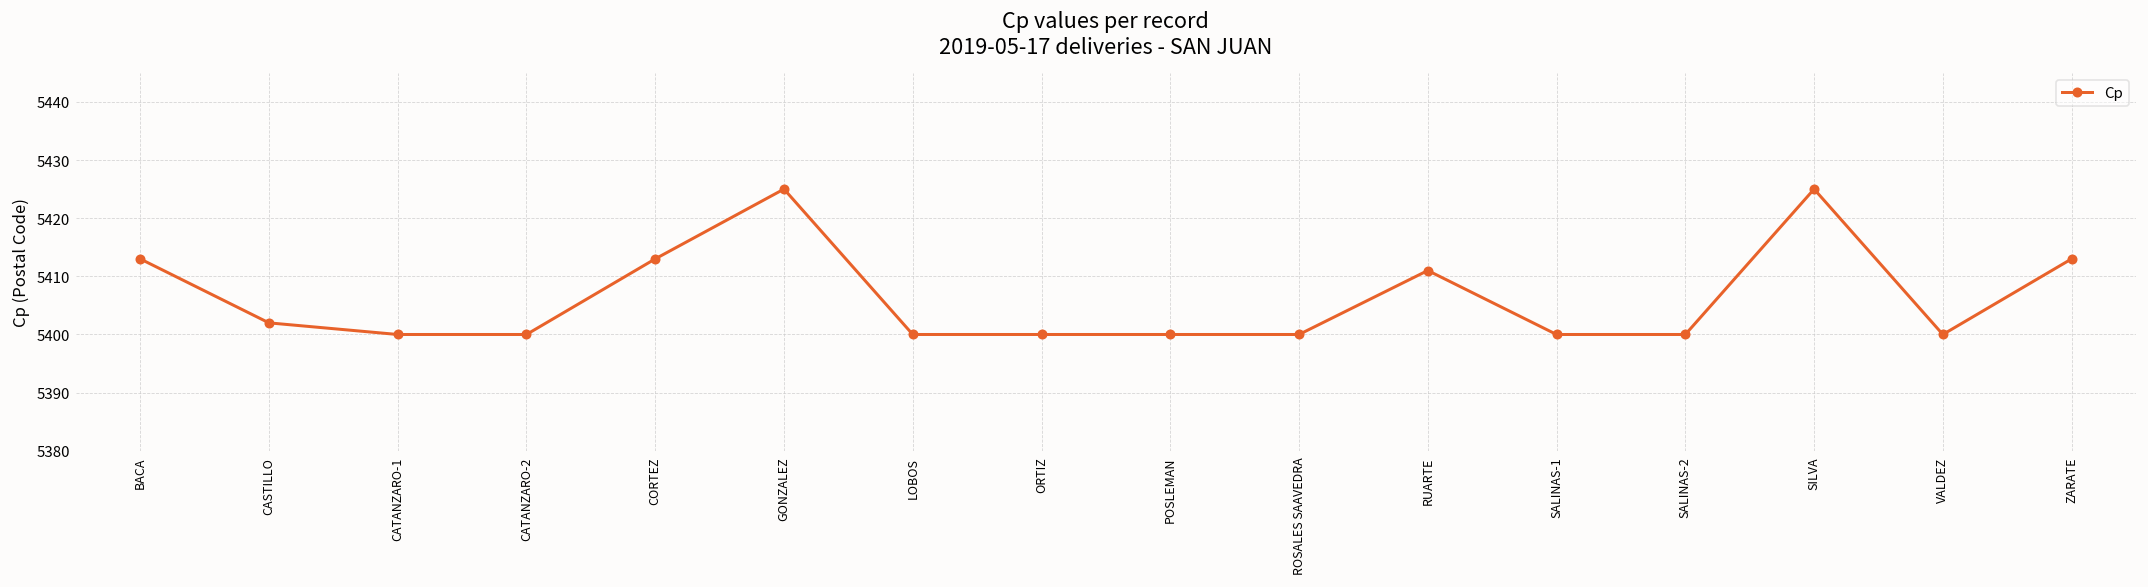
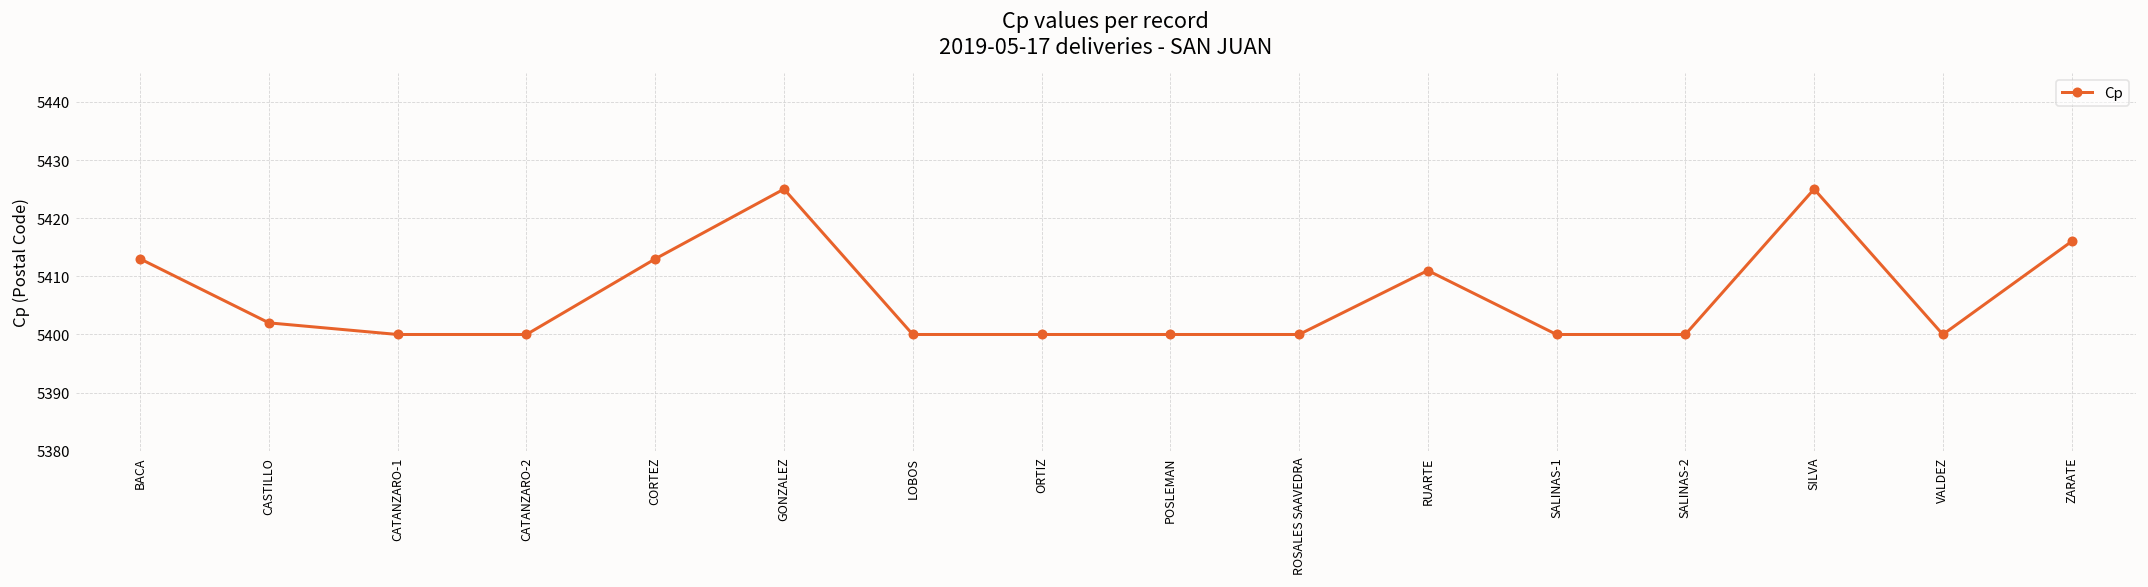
ZARATE: 5413 -> 5416
